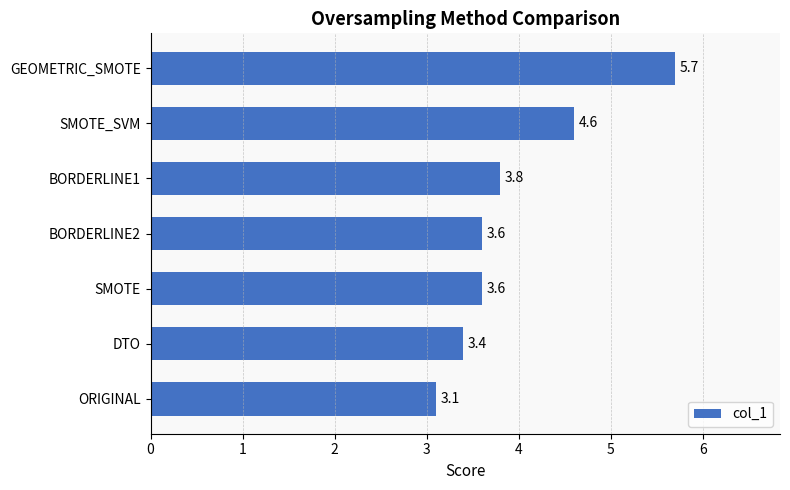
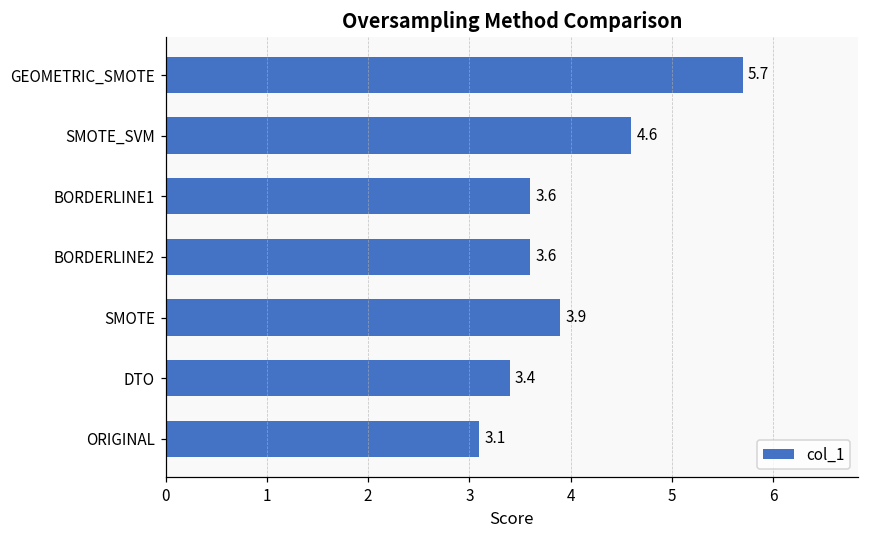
BORDERLINE1: 3.8 -> 3.6
SMOTE: 3.6 -> 3.9
